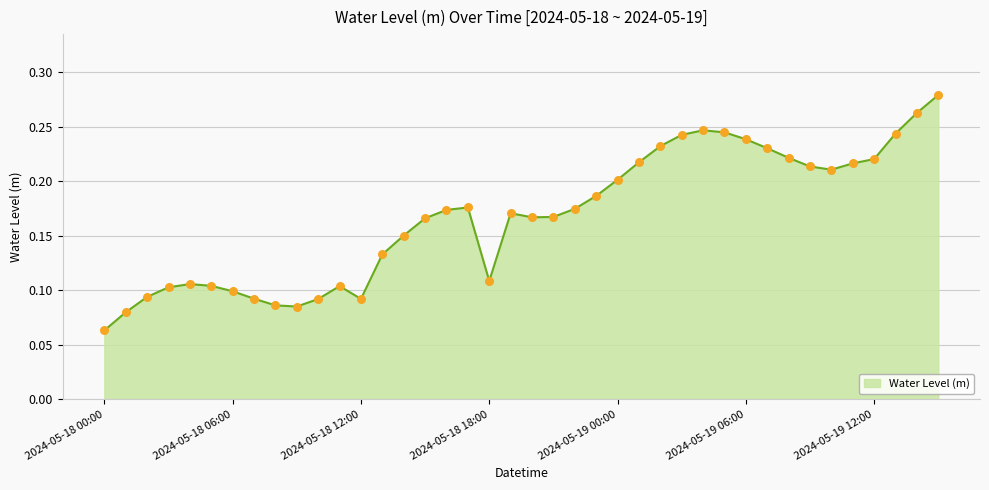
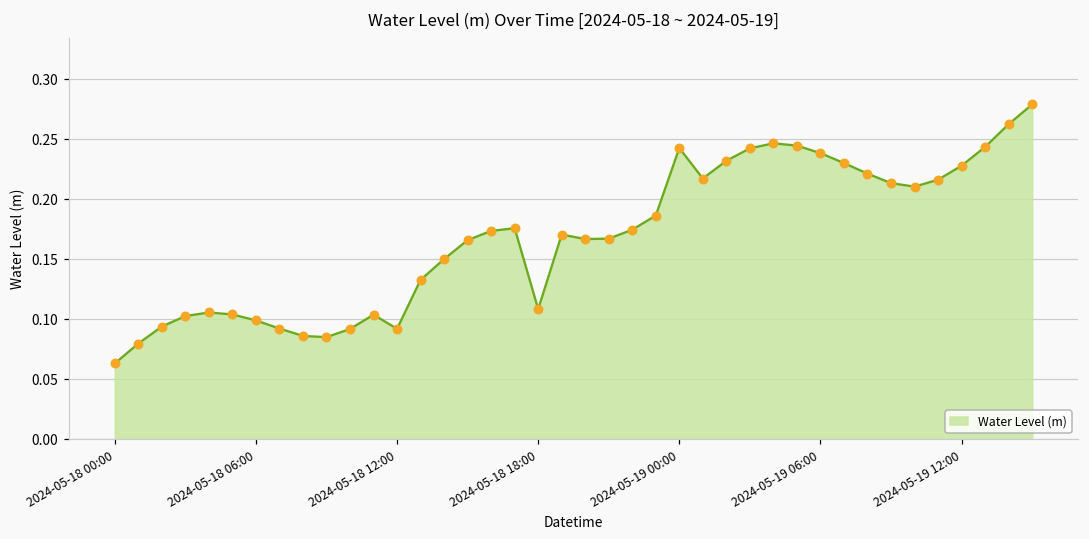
2024-05-19 00:00: 0.201 -> 0.243
2024-05-19 12:00: 0.220 -> 0.228
